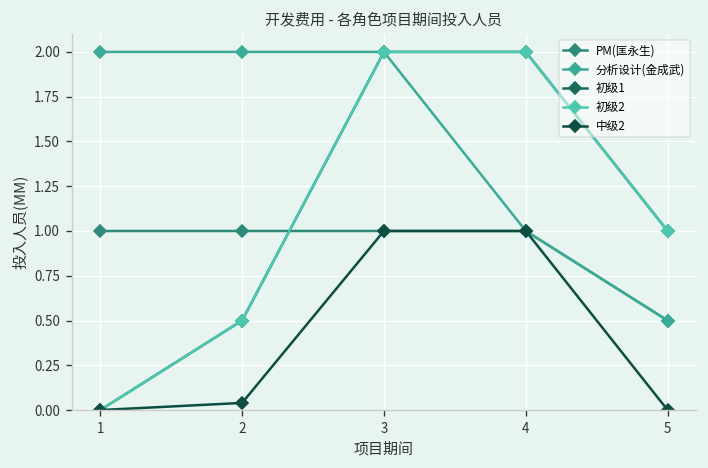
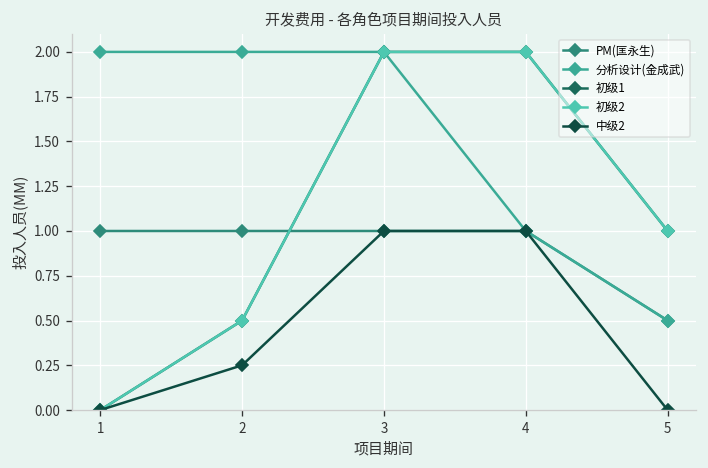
中级2, 2: 0.04 -> 0.25
